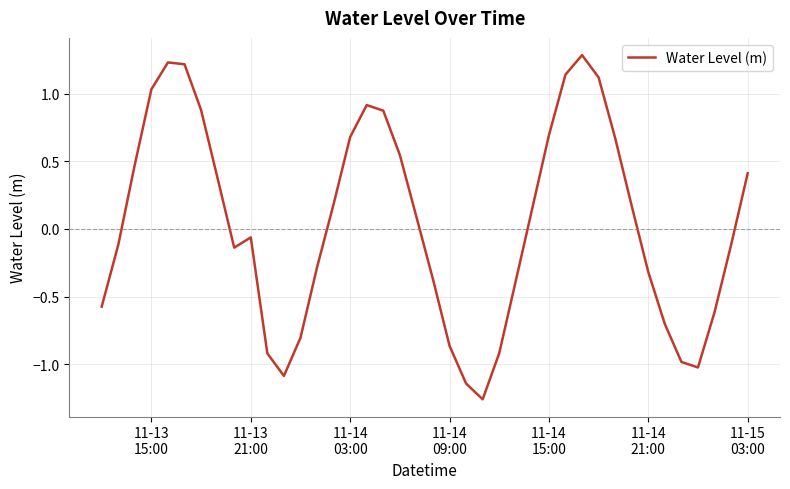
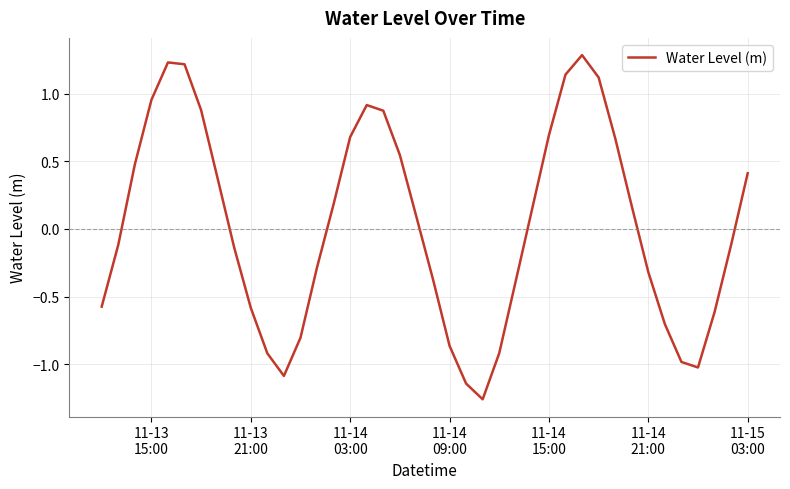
11-13 15:00: 1.03 -> 0.95
11-13 21:00: -0.06 -> -0.58
